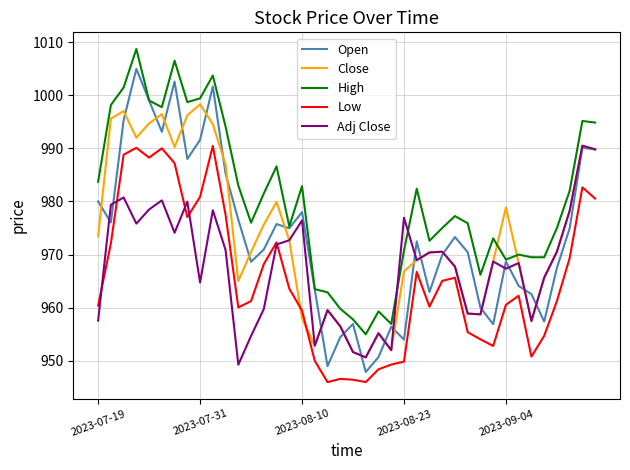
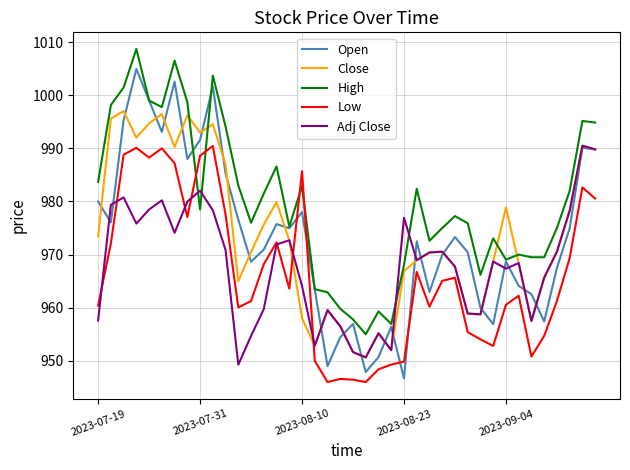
Close, 2023-07-31: 998 -> 993
High, 2023-07-31: 999 -> 978
Low, 2023-07-31: 981 -> 989
Adj Close, 2023-07-31: 965 -> 982
Low, 2023-08-10: 959 -> 986
Adj Close, 2023-08-10: 976 -> 964
Open, 2023-08-23: 954 -> 947
High, 2023-08-23: 971 -> 968
